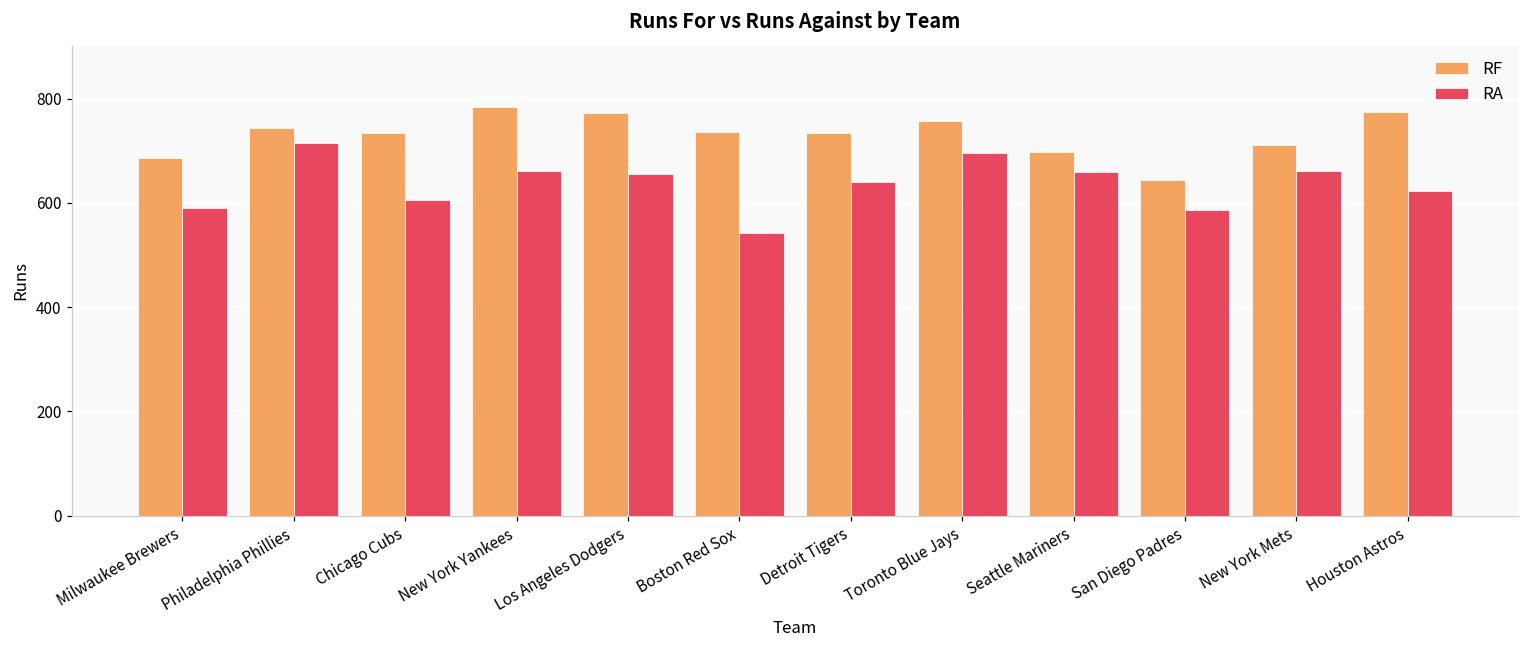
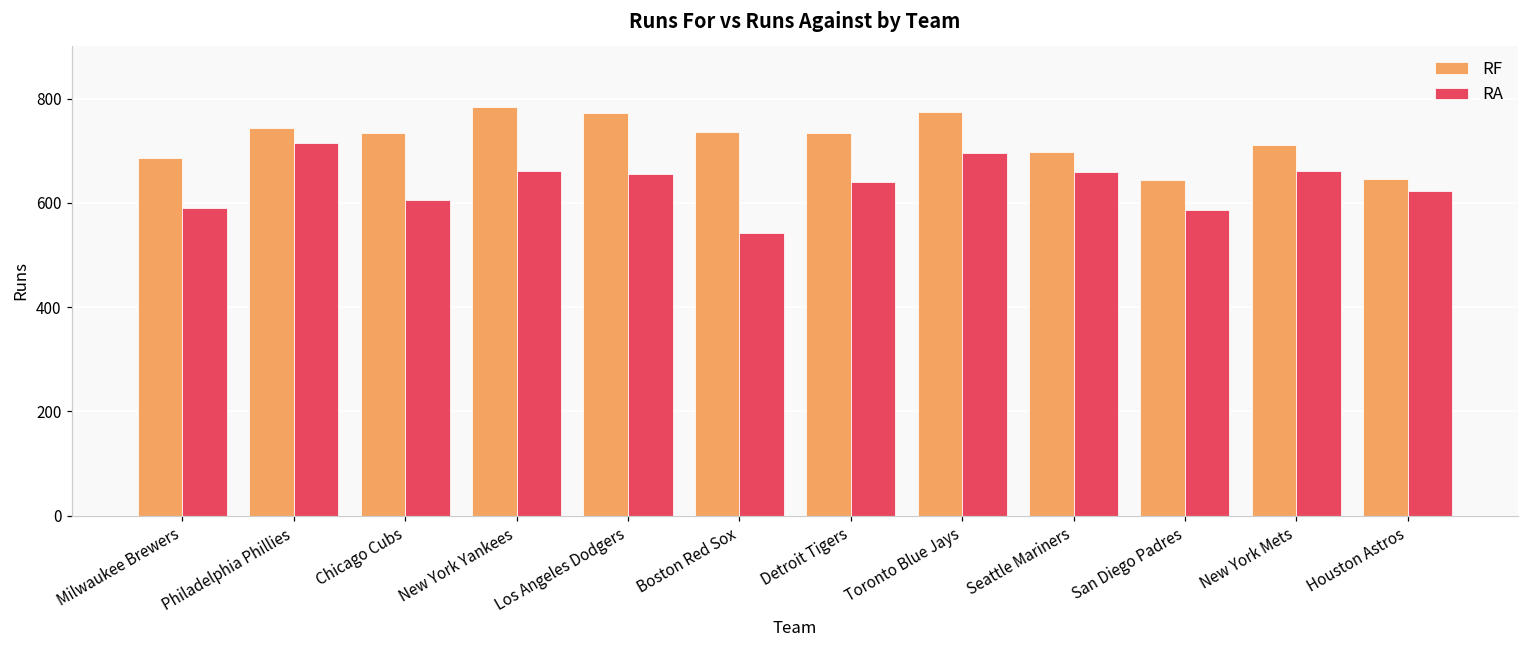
RF, Toronto Blue Jays: 760 -> 780
RF, Houston Astros: 770 -> 650
